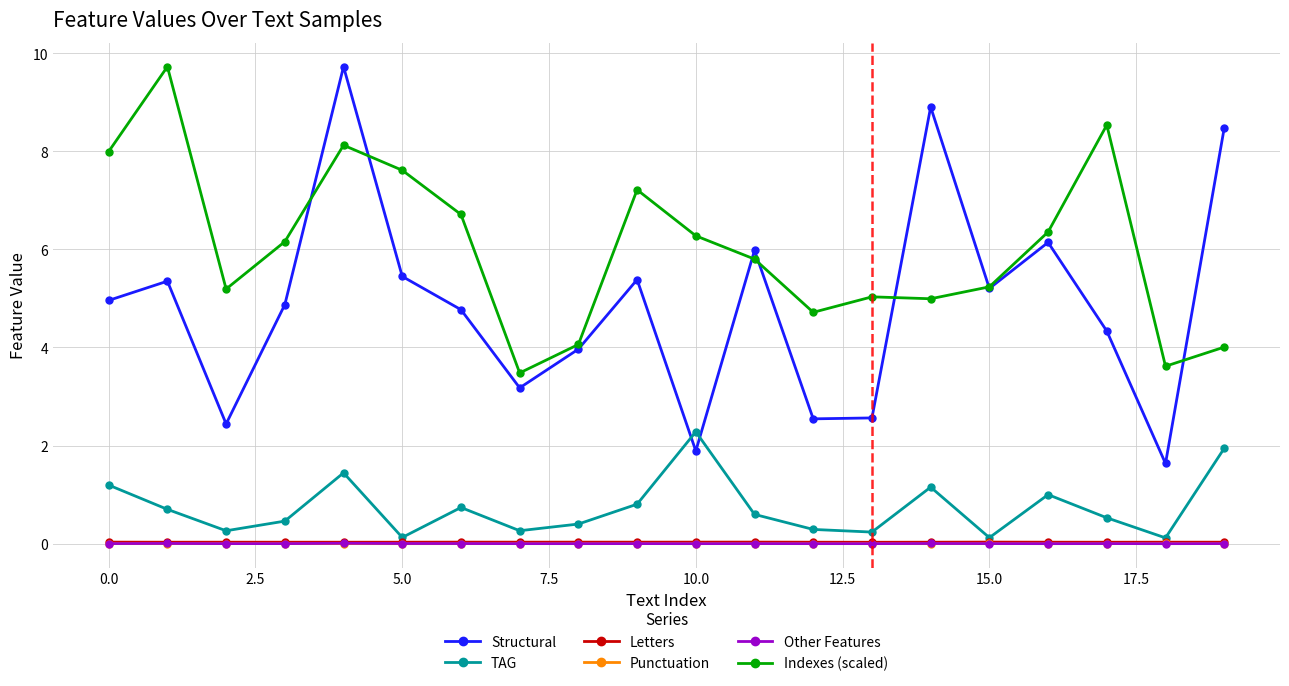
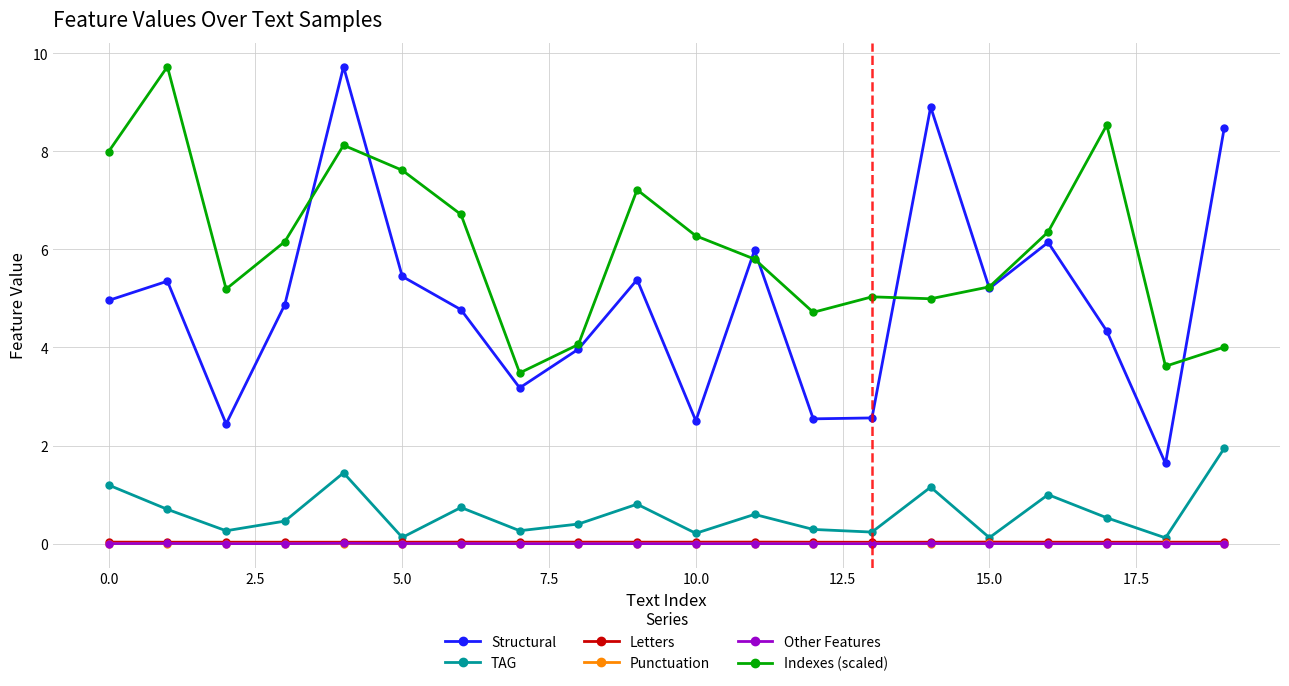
Structural, 10.0: 1.9 -> 2.5
TAG, 10.0: 2.3 -> 0.2
